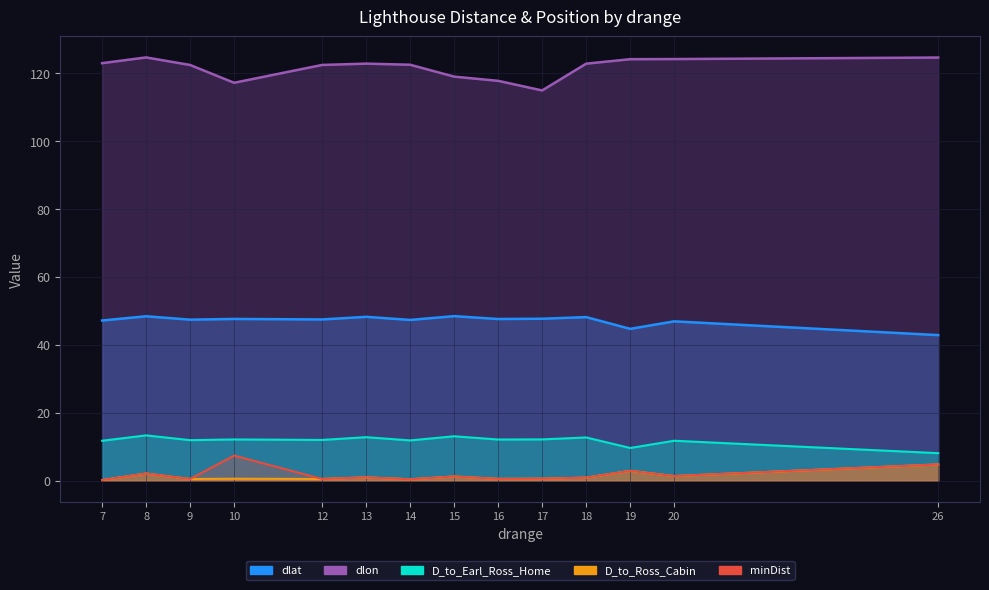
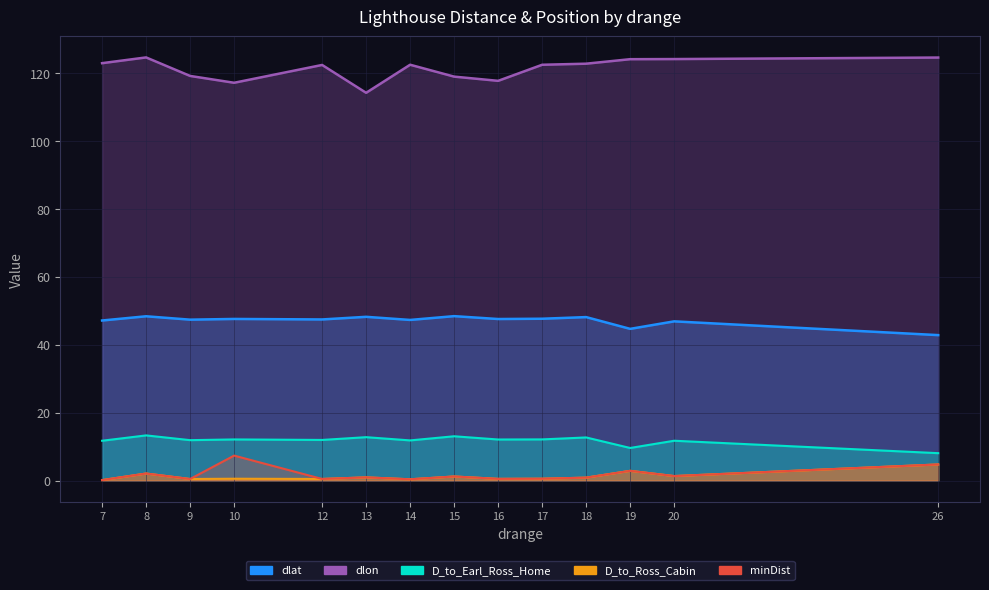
dlon, 9: 122 -> 119
dlon, 13: 123 -> 114
dlon, 17: 115 -> 122
